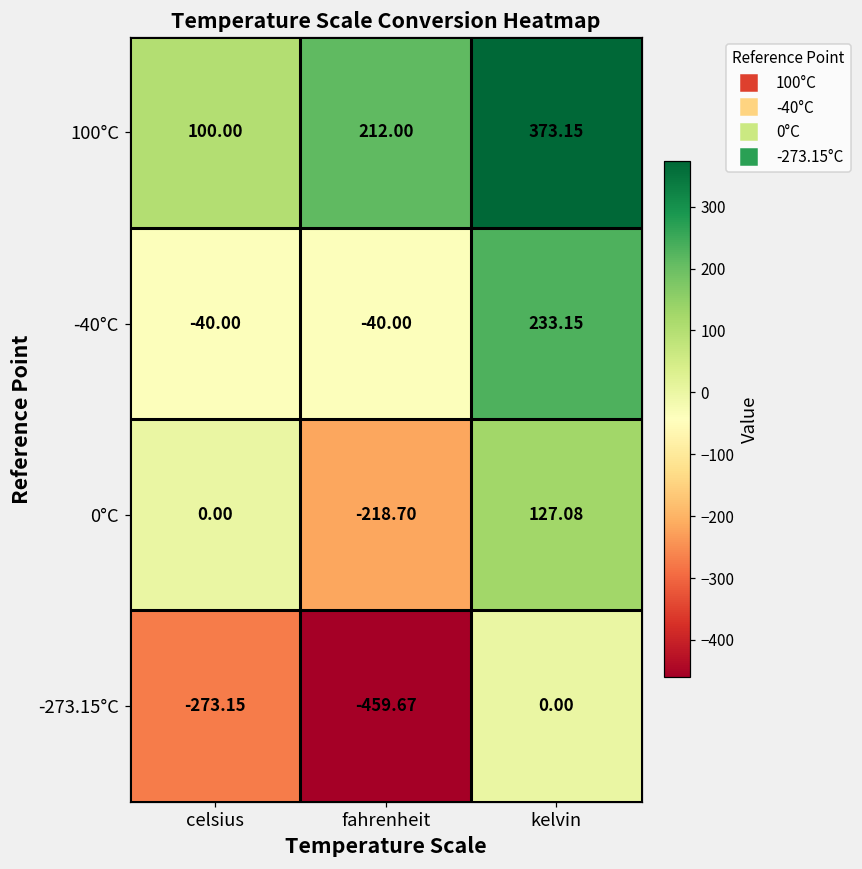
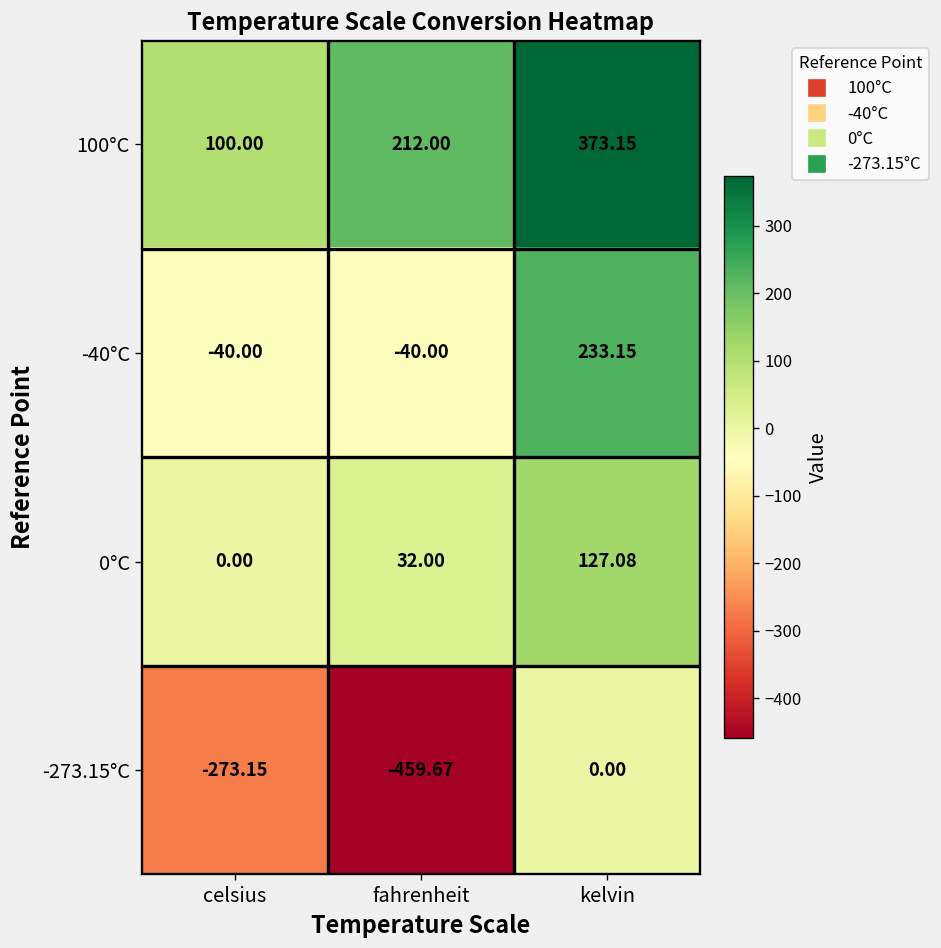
0°C, fahrenheit: -218.70 -> 32.00
